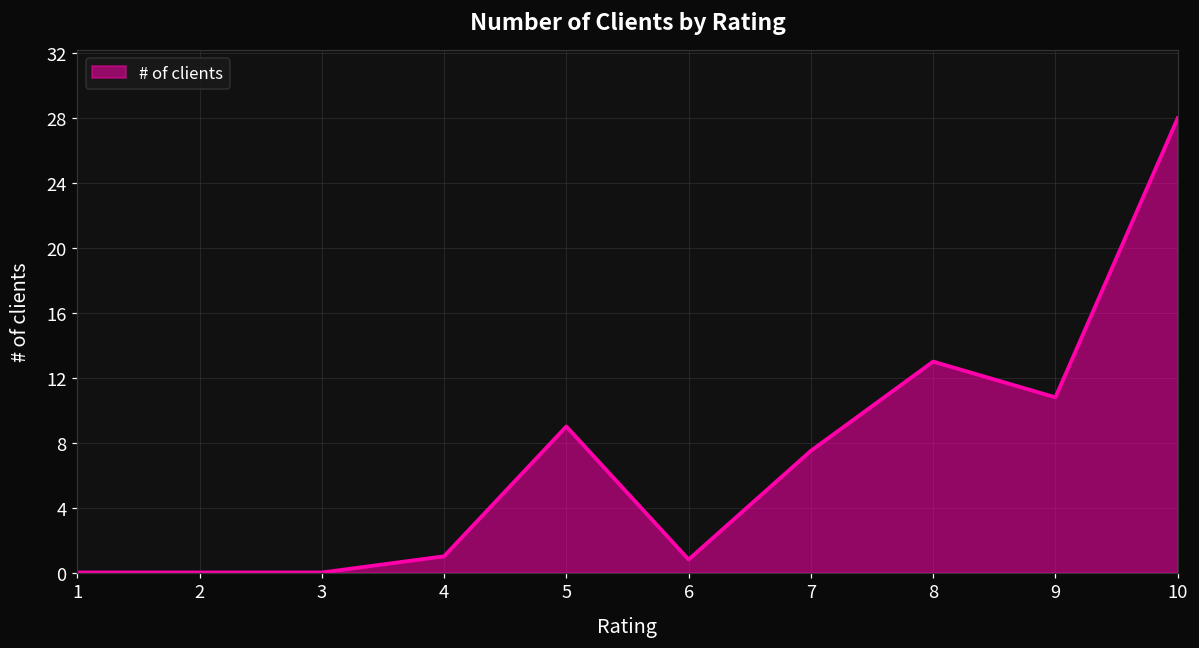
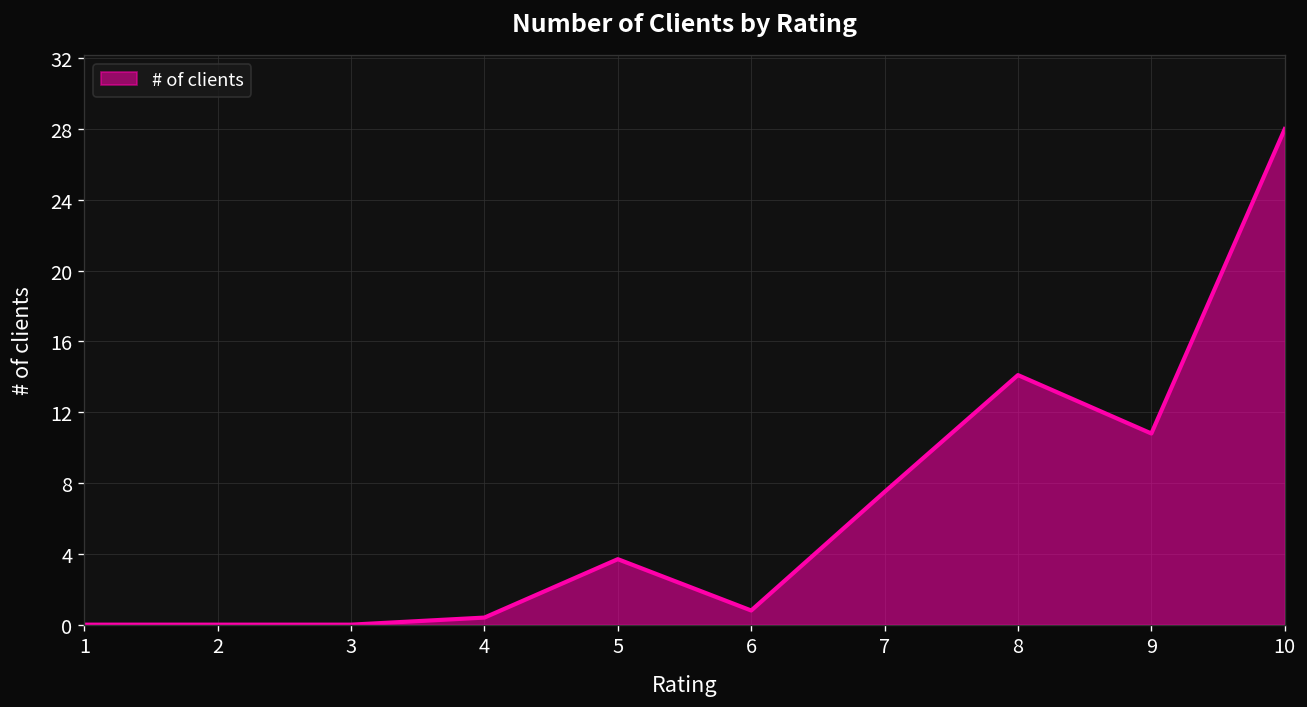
4: 1.0 -> 0.4
5: 9.0 -> 3.7
8: 13.0 -> 14.1
